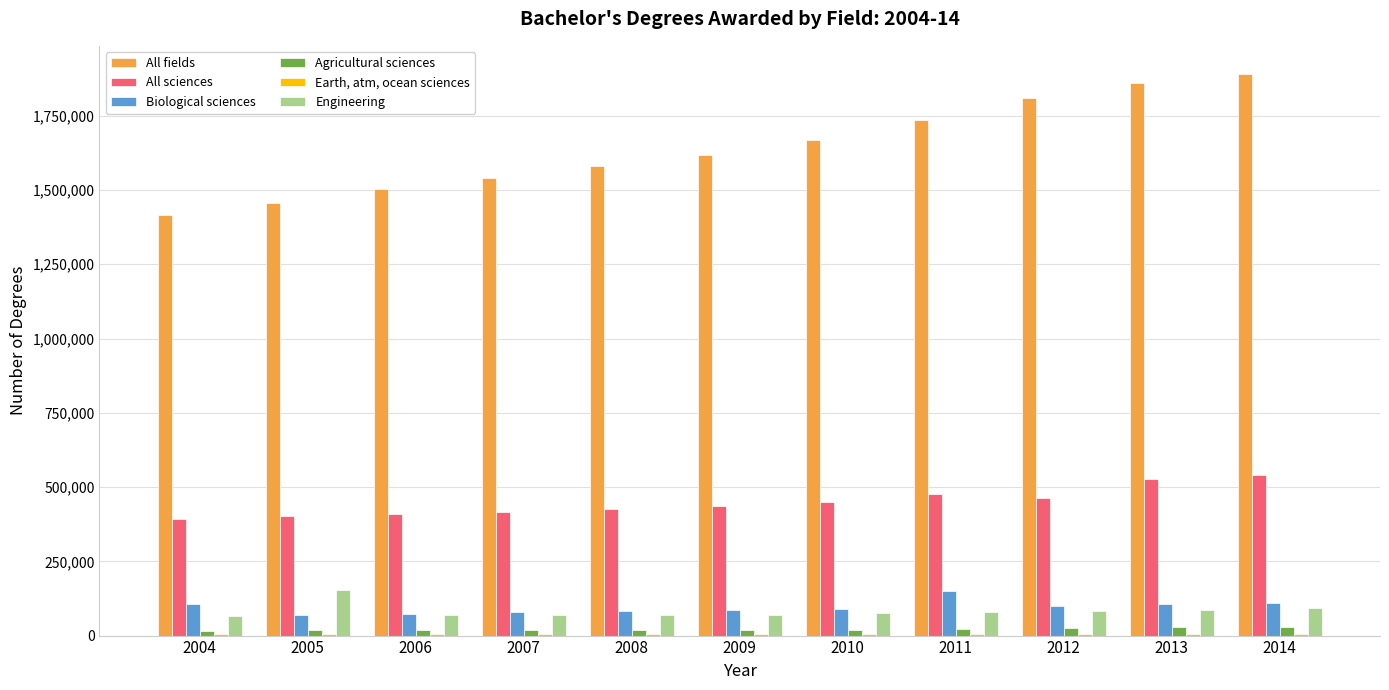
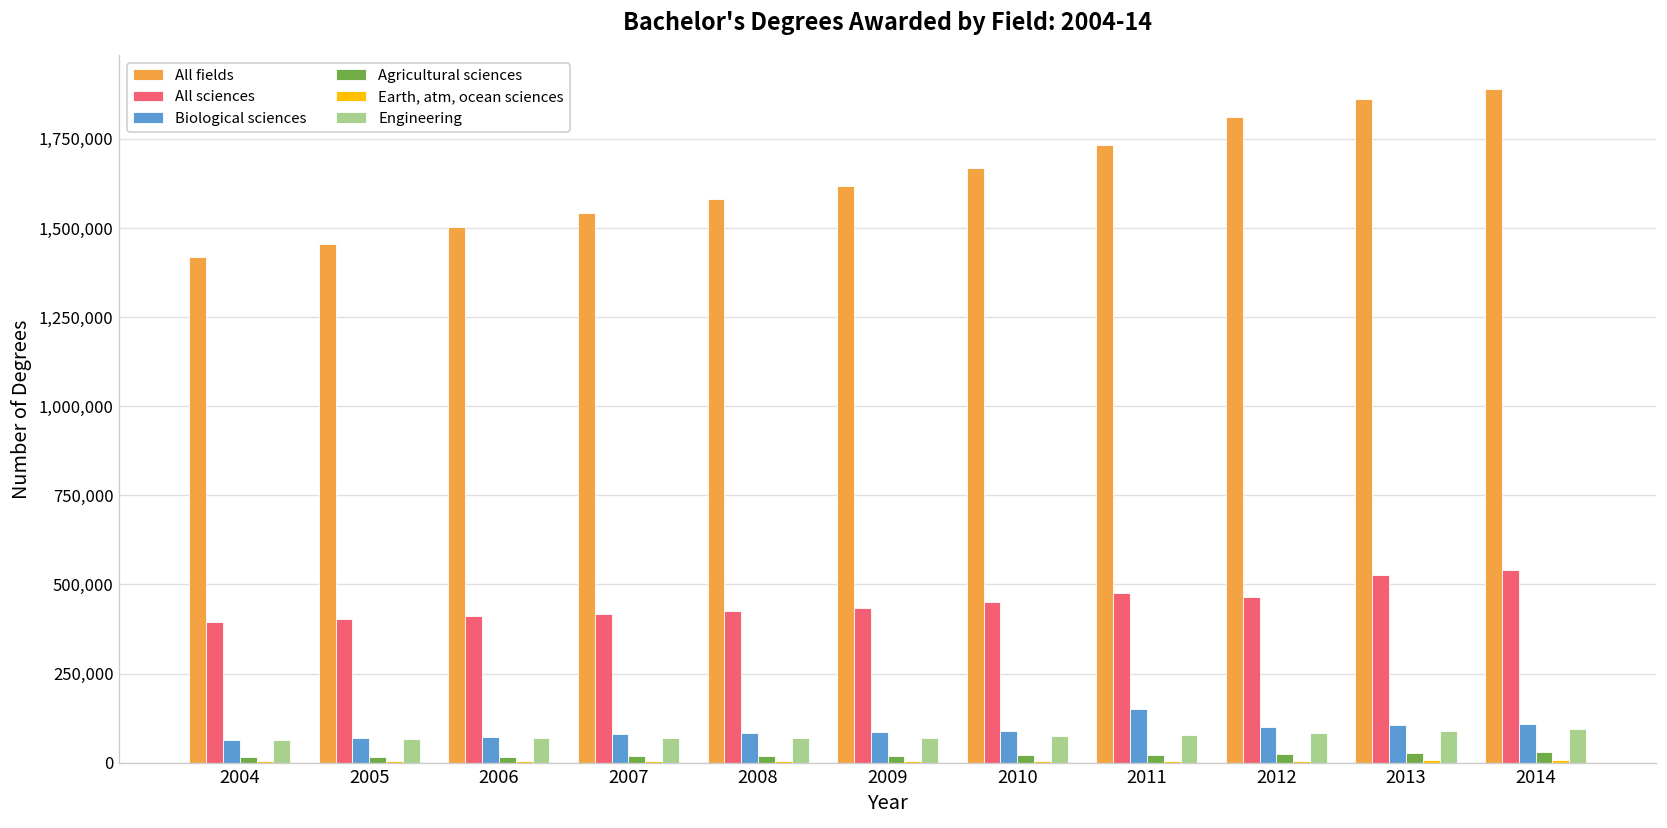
Biological sciences, 2004: 110,000 -> 60,000
Engineering, 2005: 150,000 -> 70,000
